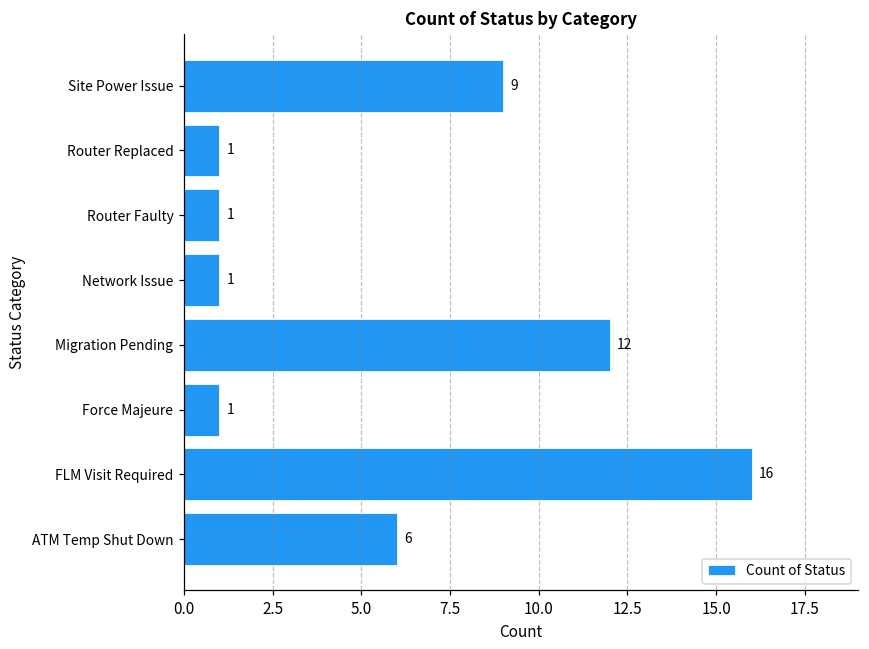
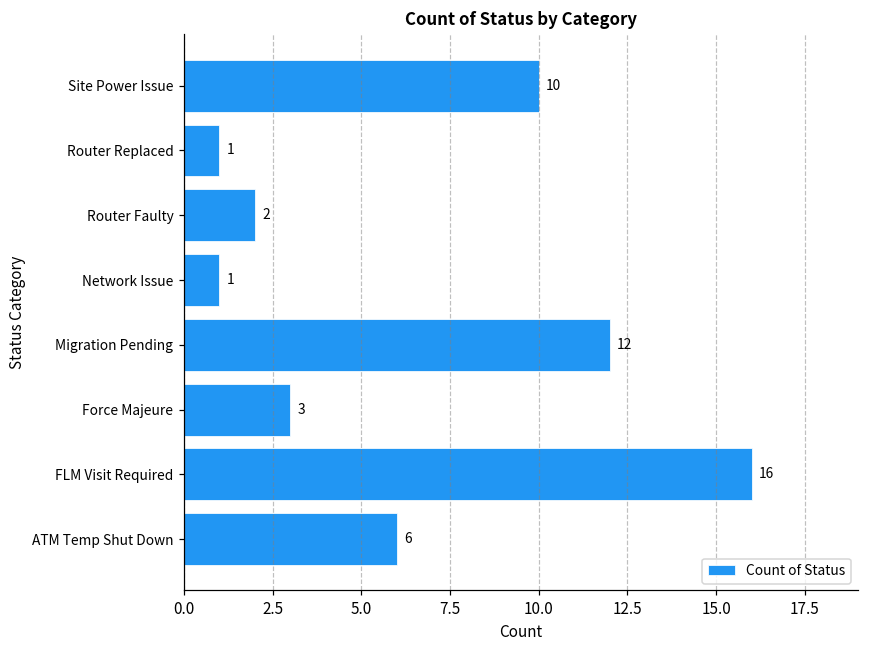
Site Power Issue: 9 -> 10
Router Faulty: 1 -> 2
Force Majeure: 1 -> 3
